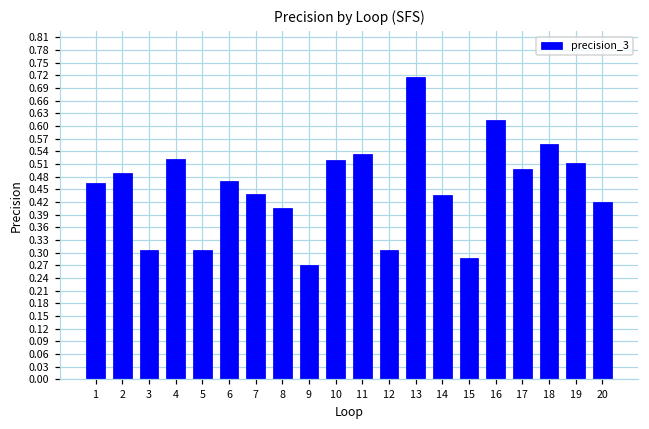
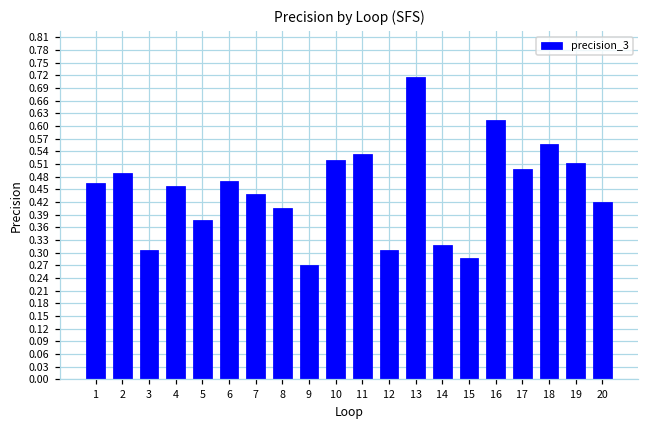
4: 0.52 -> 0.46
5: 0.30 -> 0.38
14: 0.44 -> 0.32
